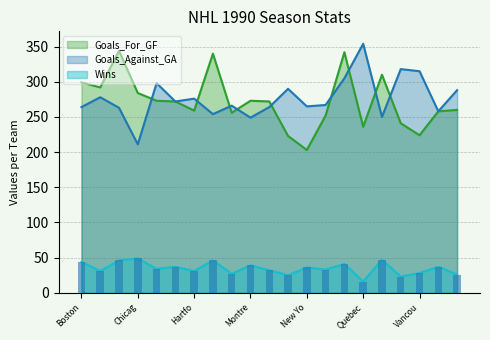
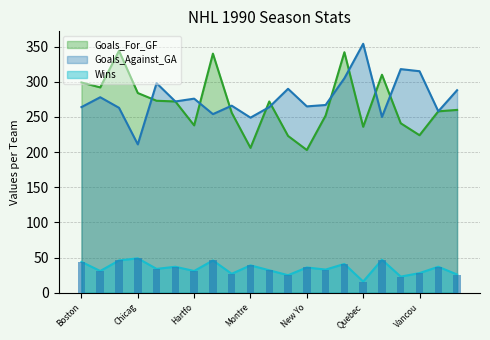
Goals_For_GF, Hartfo: 260 -> 240
Goals_For_GF, Montre: 270 -> 210
